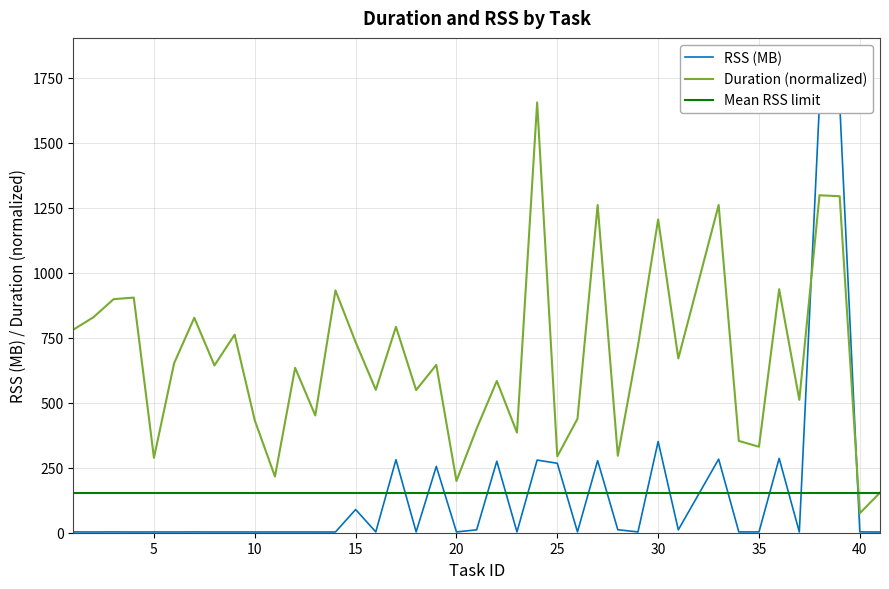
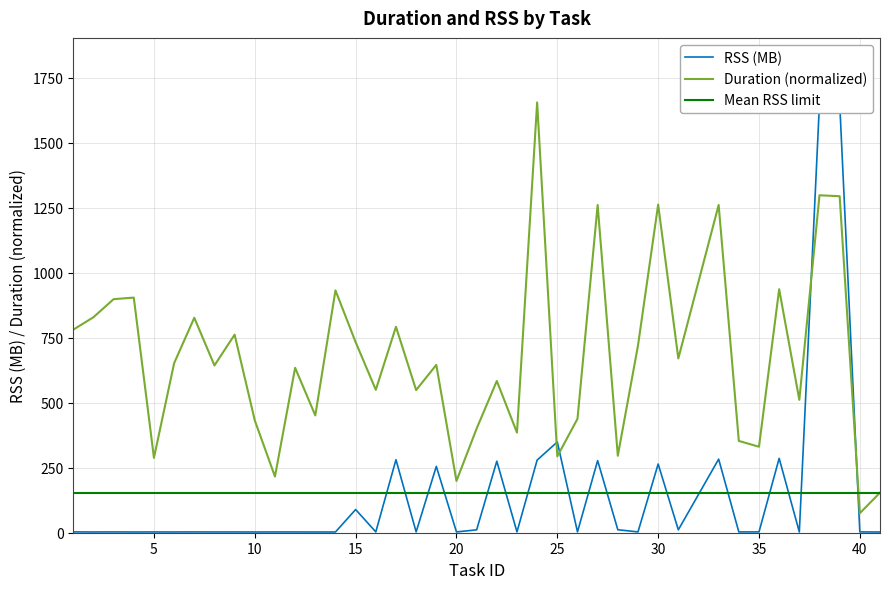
RSS (MB), 25: 270 -> 350
RSS (MB), 30: 350 -> 260
Duration (normalized), 30: 1200 -> 1260
